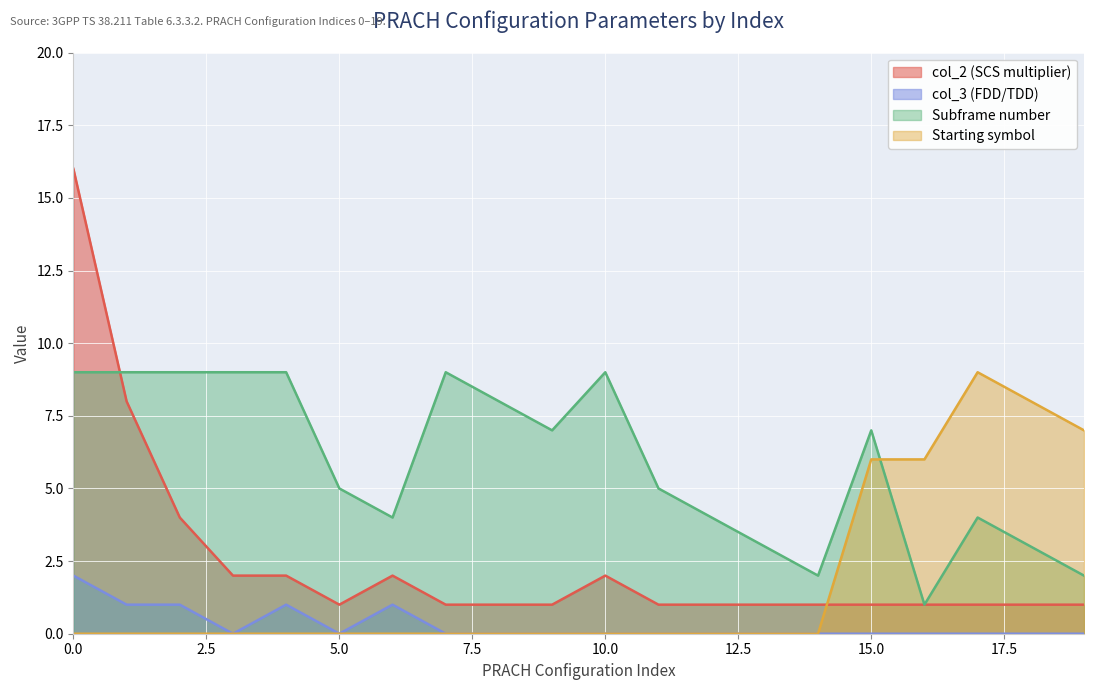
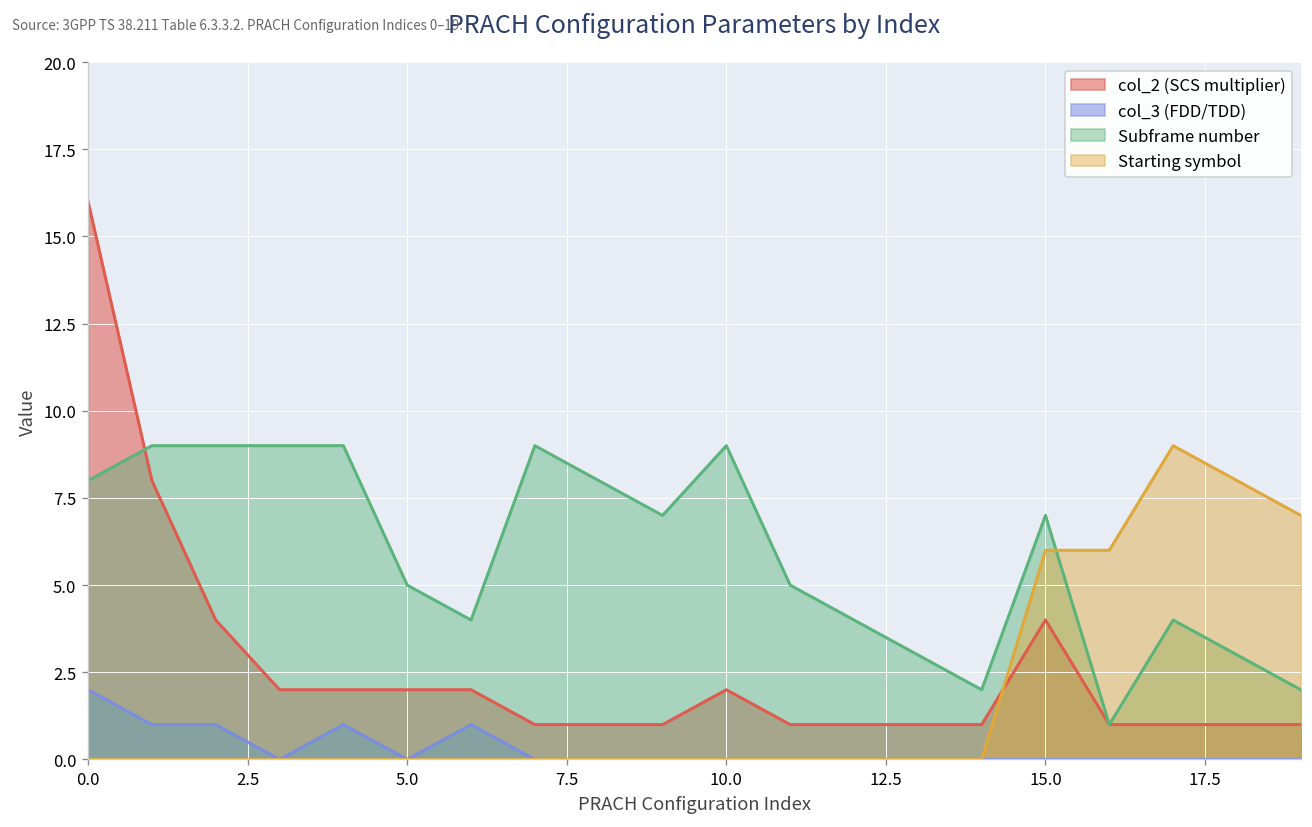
Subframe number, 0.0: 9 -> 8
col_2 (SCS multiplier), 5.0: 1 -> 2
col_2 (SCS multiplier), 15.0: 1 -> 4
